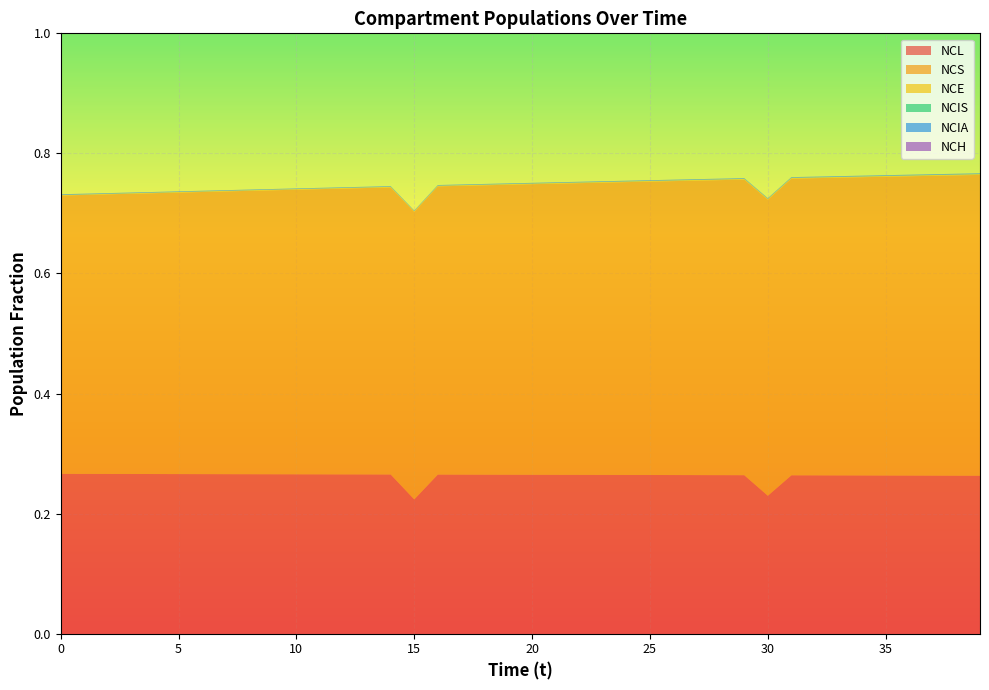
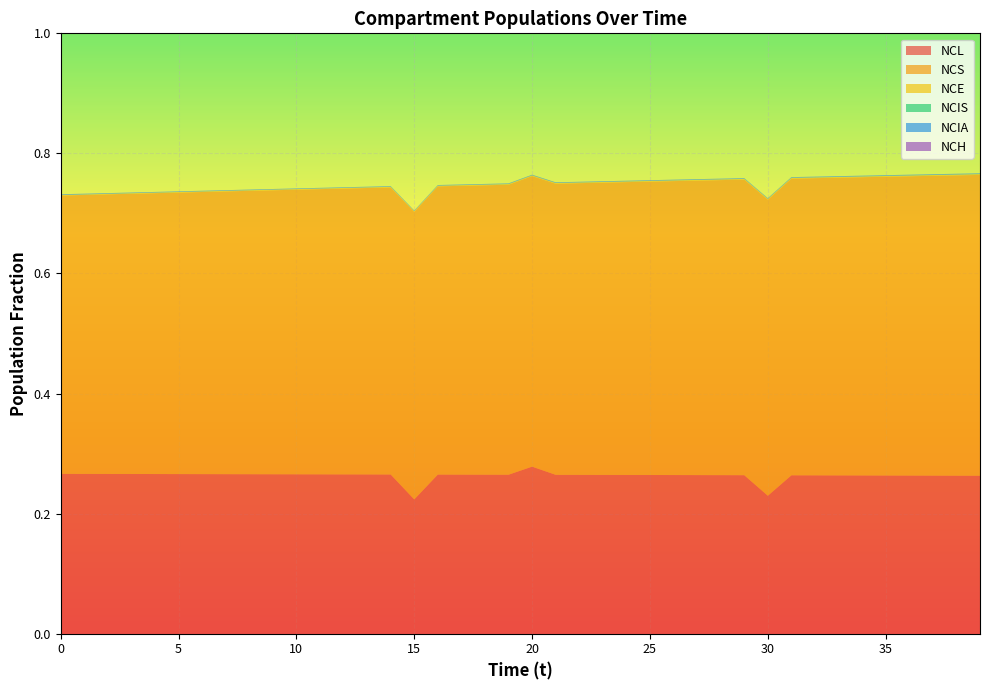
NCL, 20: 0.26 -> 0.28
